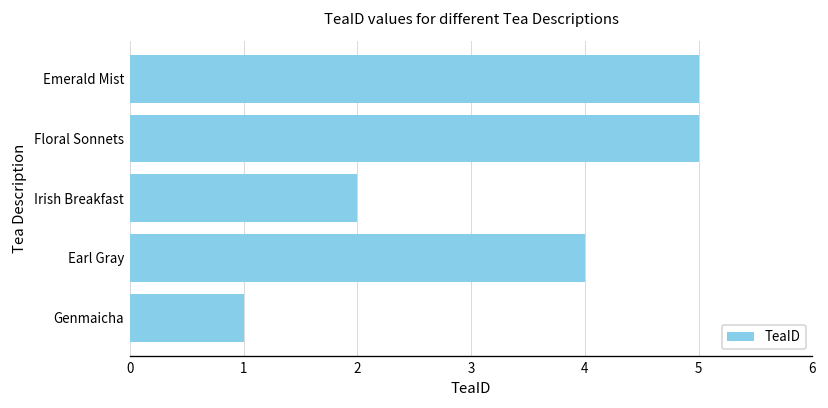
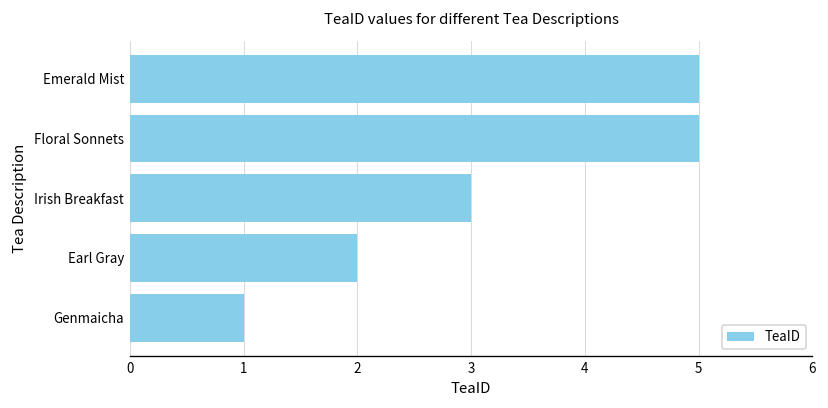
Irish Breakfast: 2 -> 3
Earl Gray: 4 -> 2
